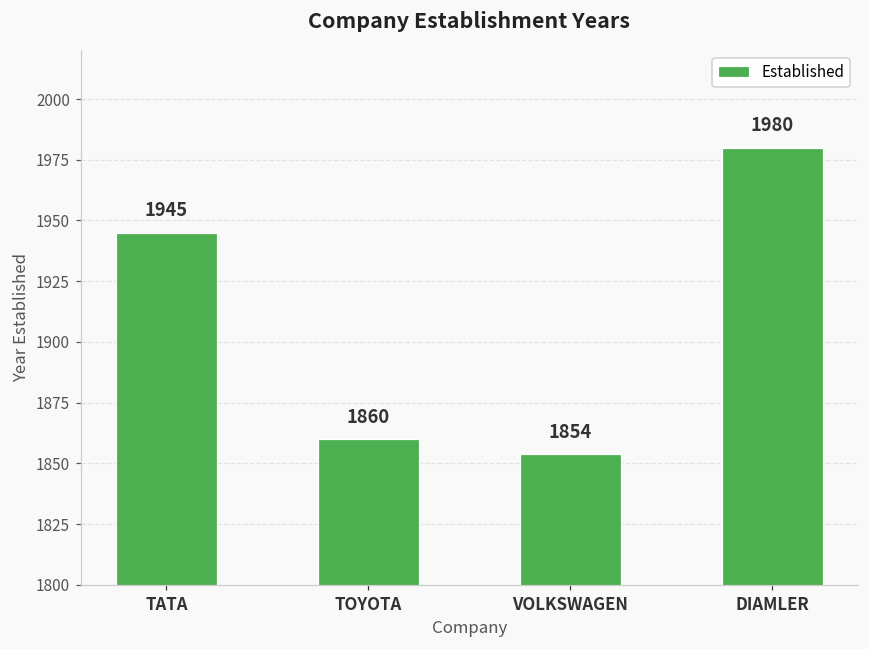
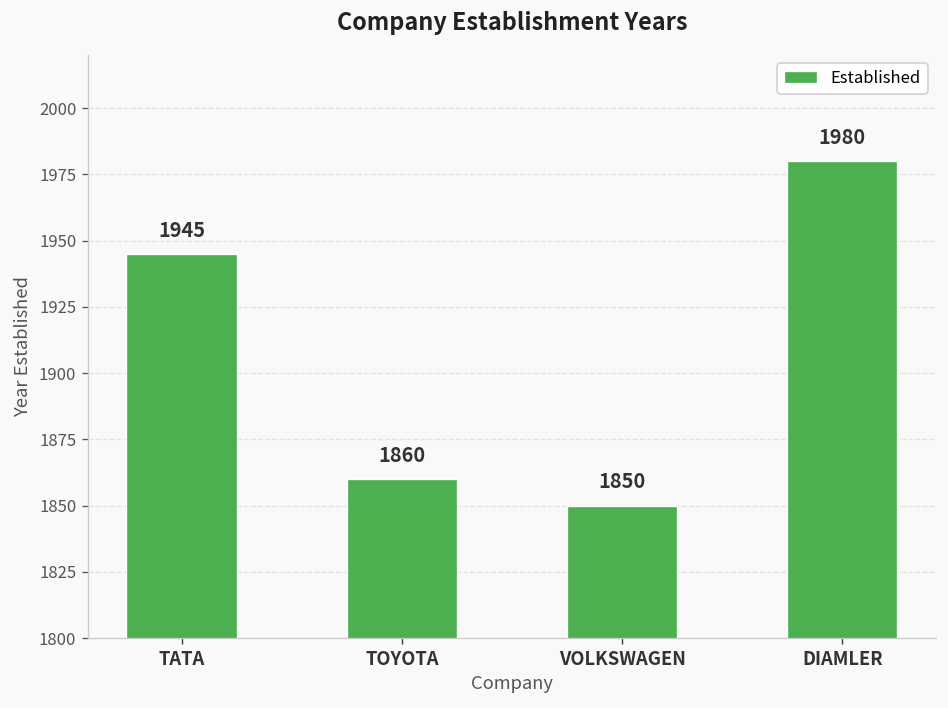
VOLKSWAGEN: 1854 -> 1850
